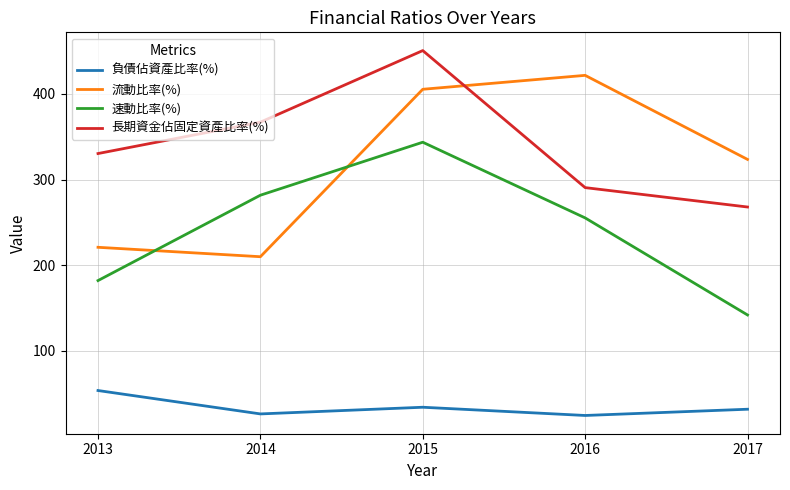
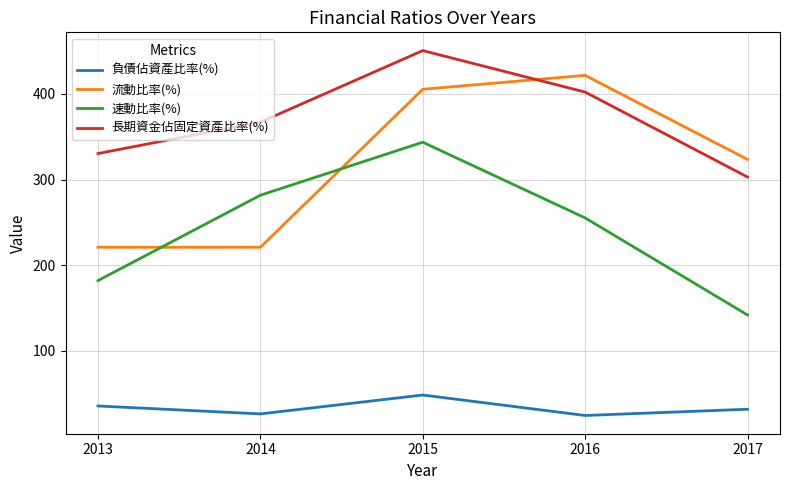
負債佔資產比率(%), 2013: 50 -> 40
流動比率(%), 2014: 210 -> 220
負債佔資產比率(%), 2015: 30 -> 50
長期資金佔固定資產比率(%), 2016: 290 -> 400
長期資金佔固定資產比率(%), 2017: 270 -> 300
